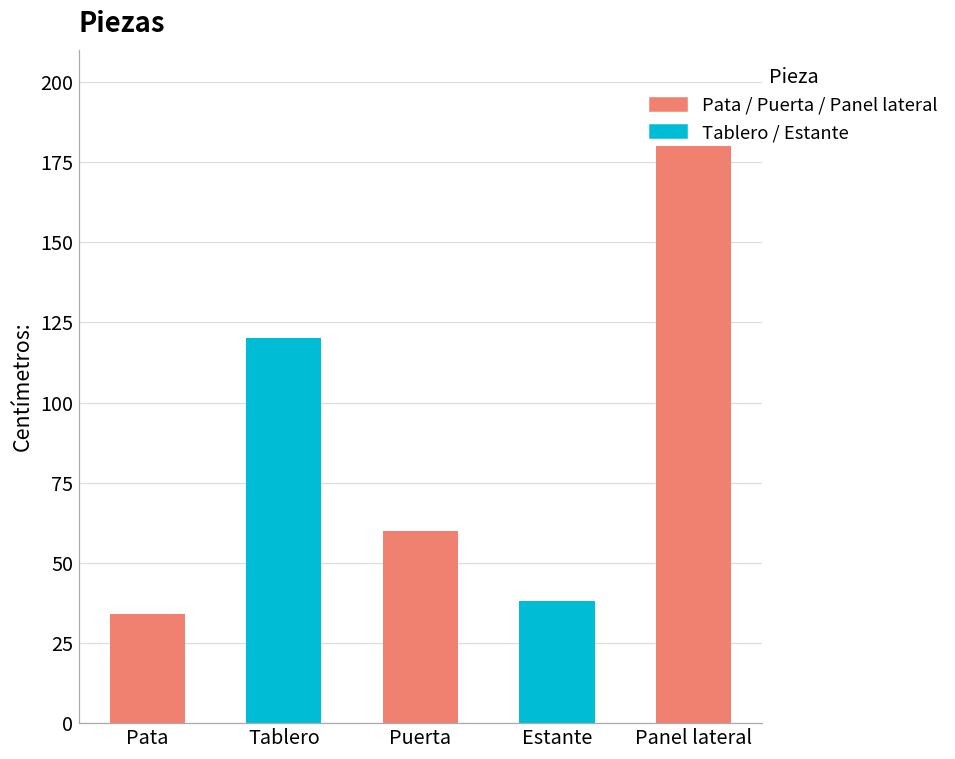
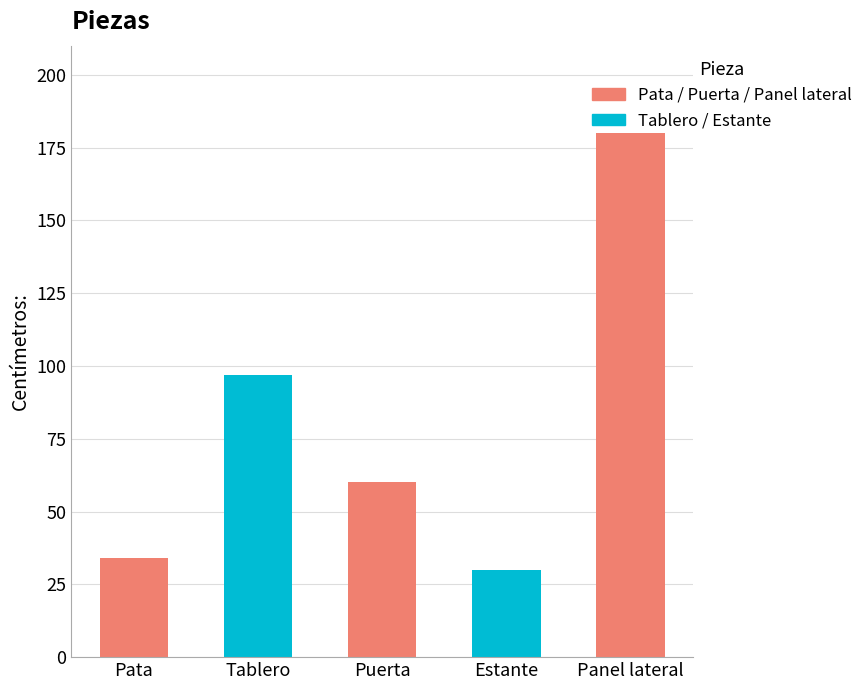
Tablero: 120 -> 97
Estante: 38 -> 30
